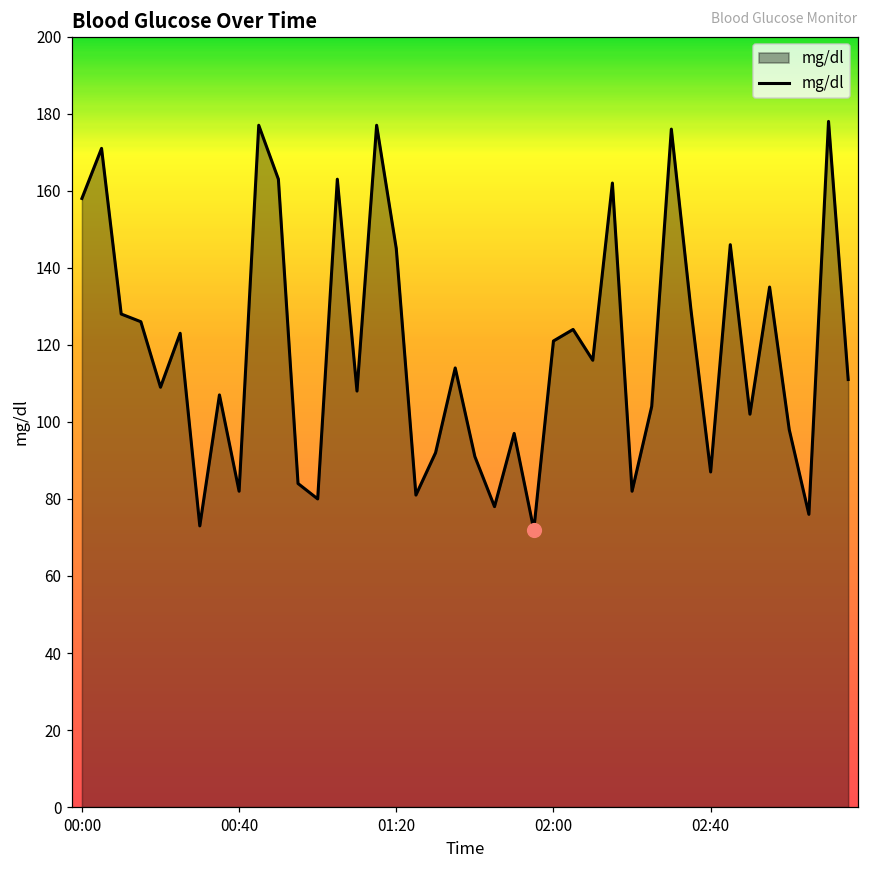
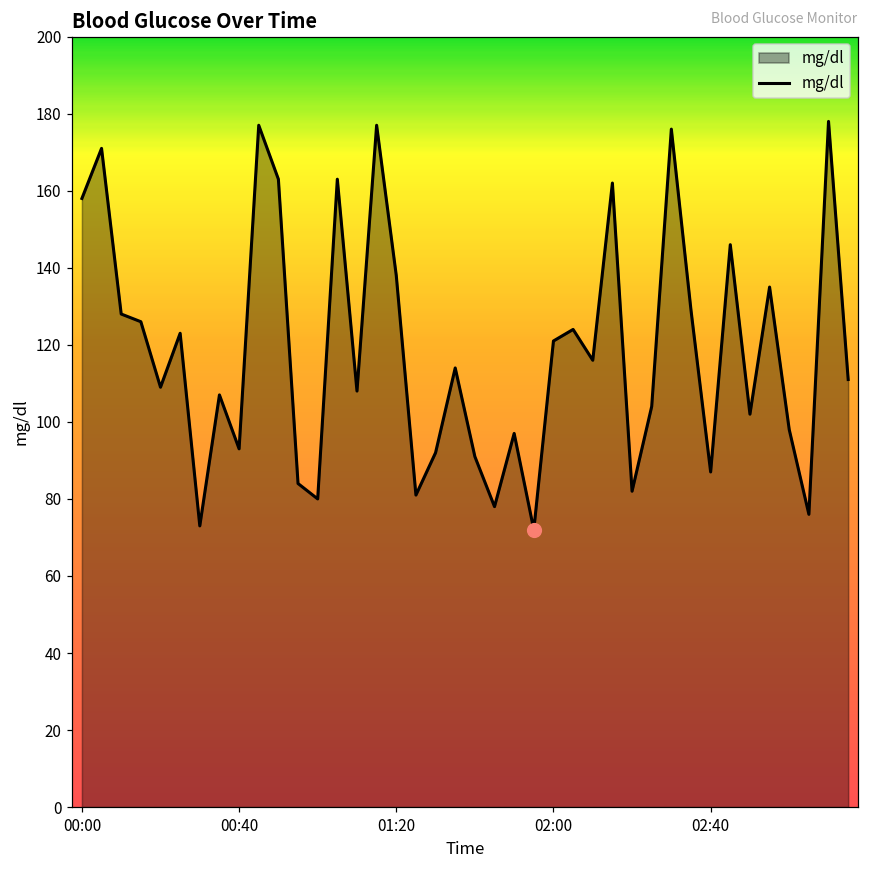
mg/dl, 00:40: 82 -> 93
mg/dl, 01:20: 145 -> 138
